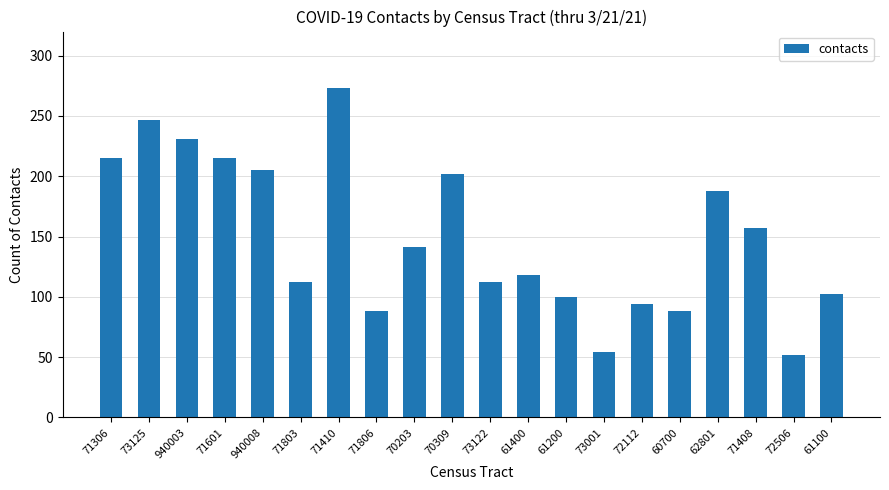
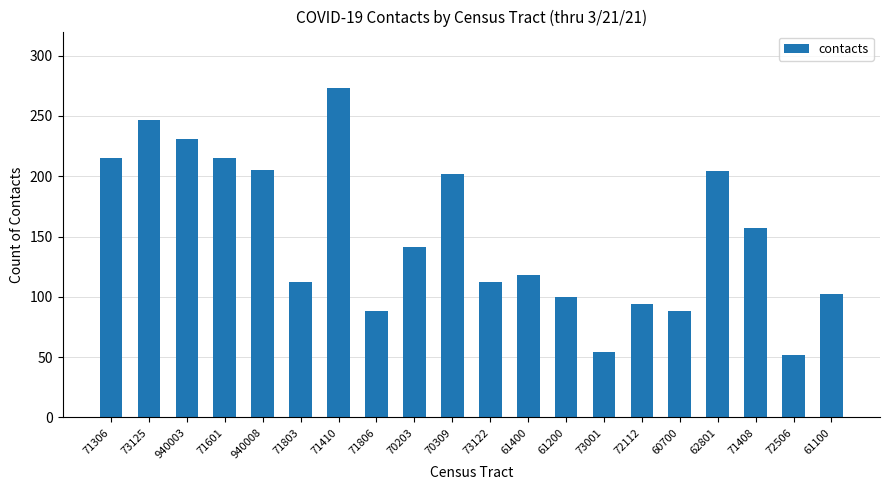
62801: 188 -> 204
